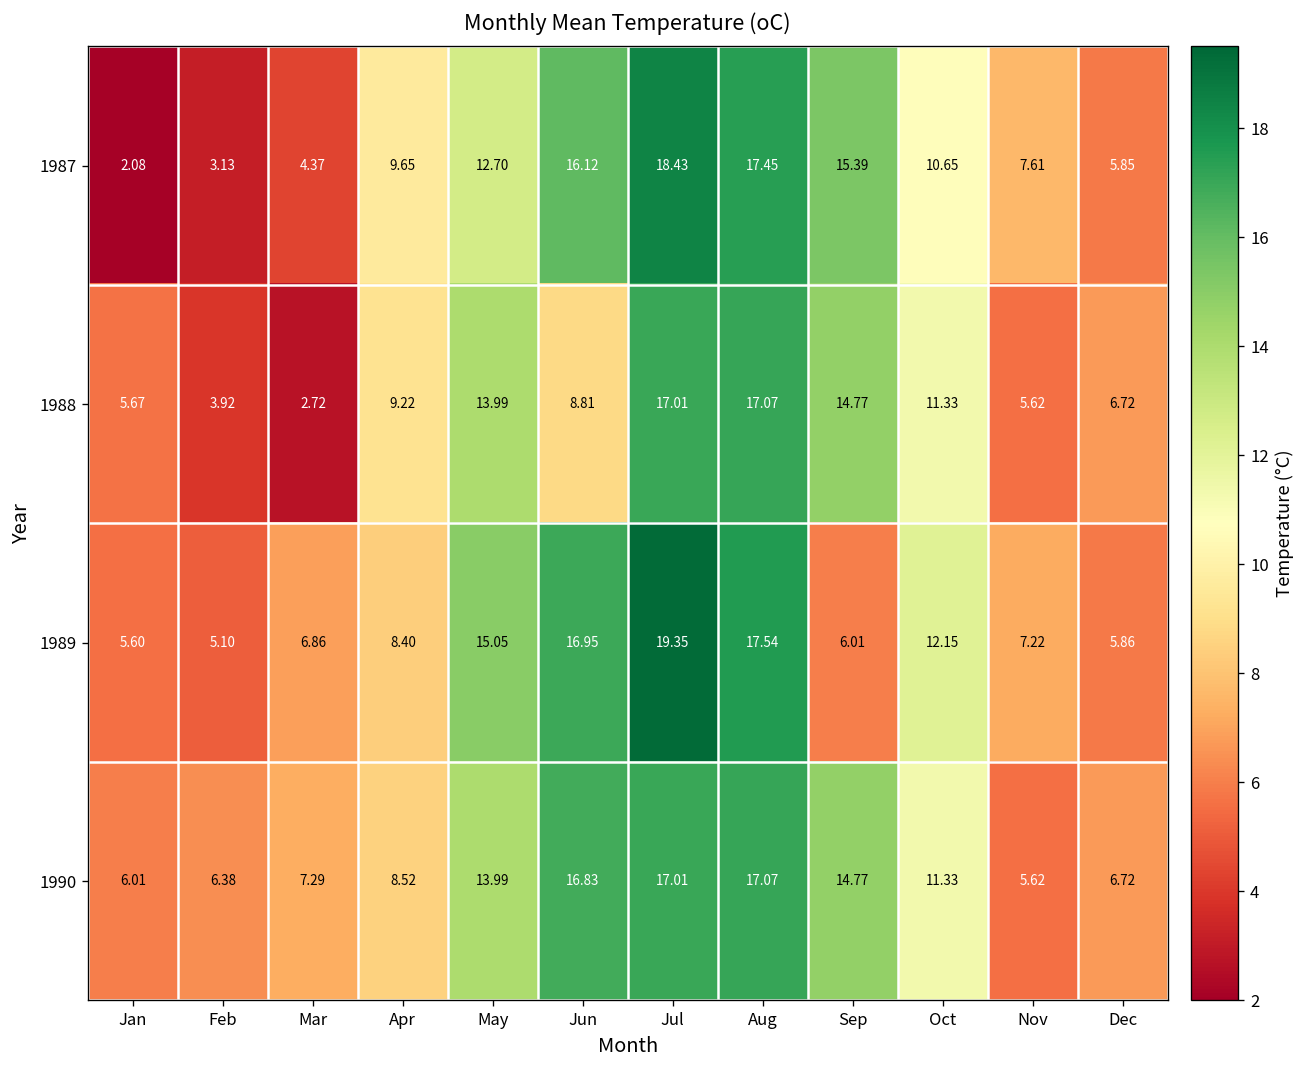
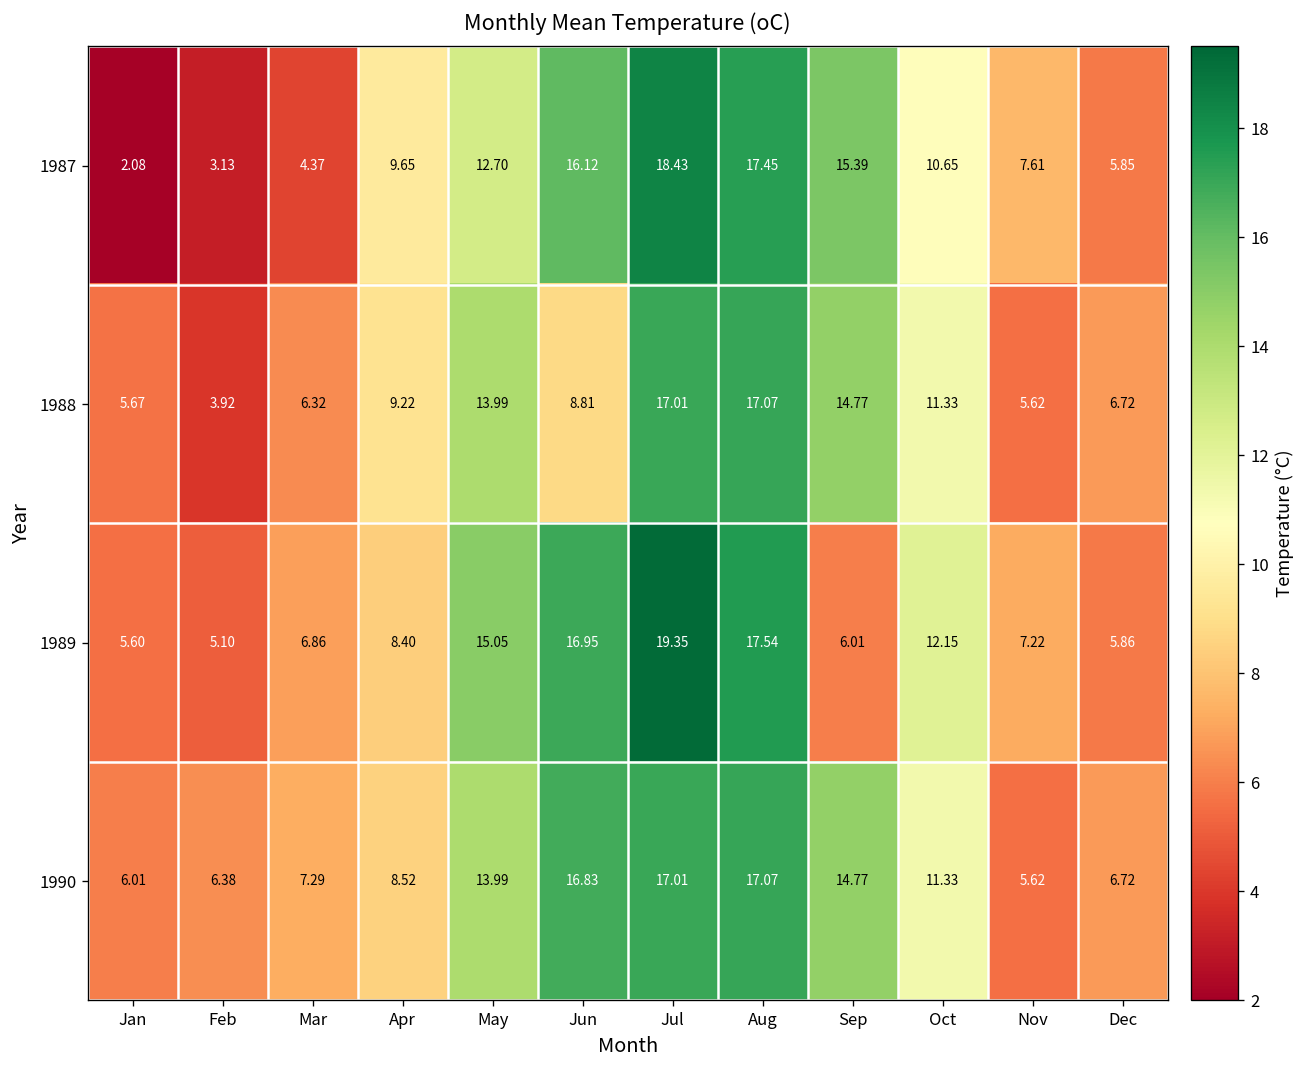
1988, Mar: 2.72 -> 6.32
